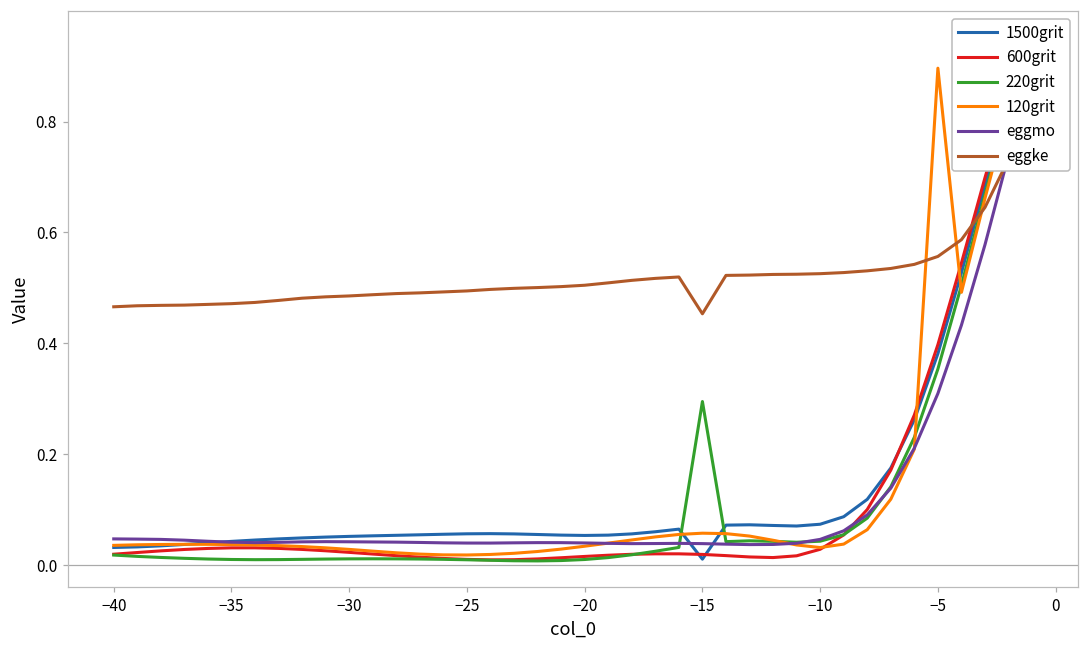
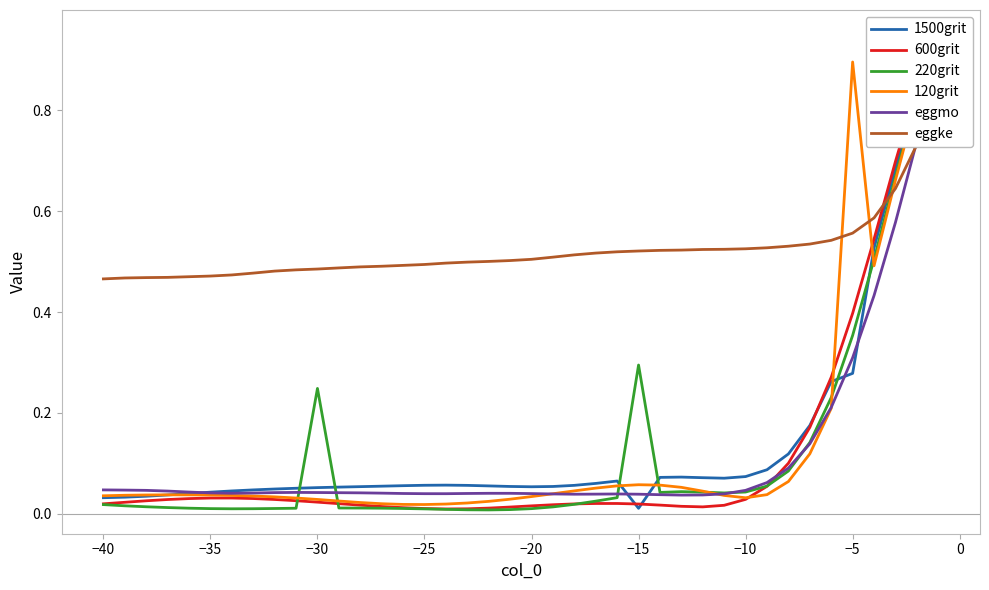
220grit, −30: 0.01 -> 0.25
eggke, −15: 0.45 -> 0.52
1500grit, −5: 0.38 -> 0.28
